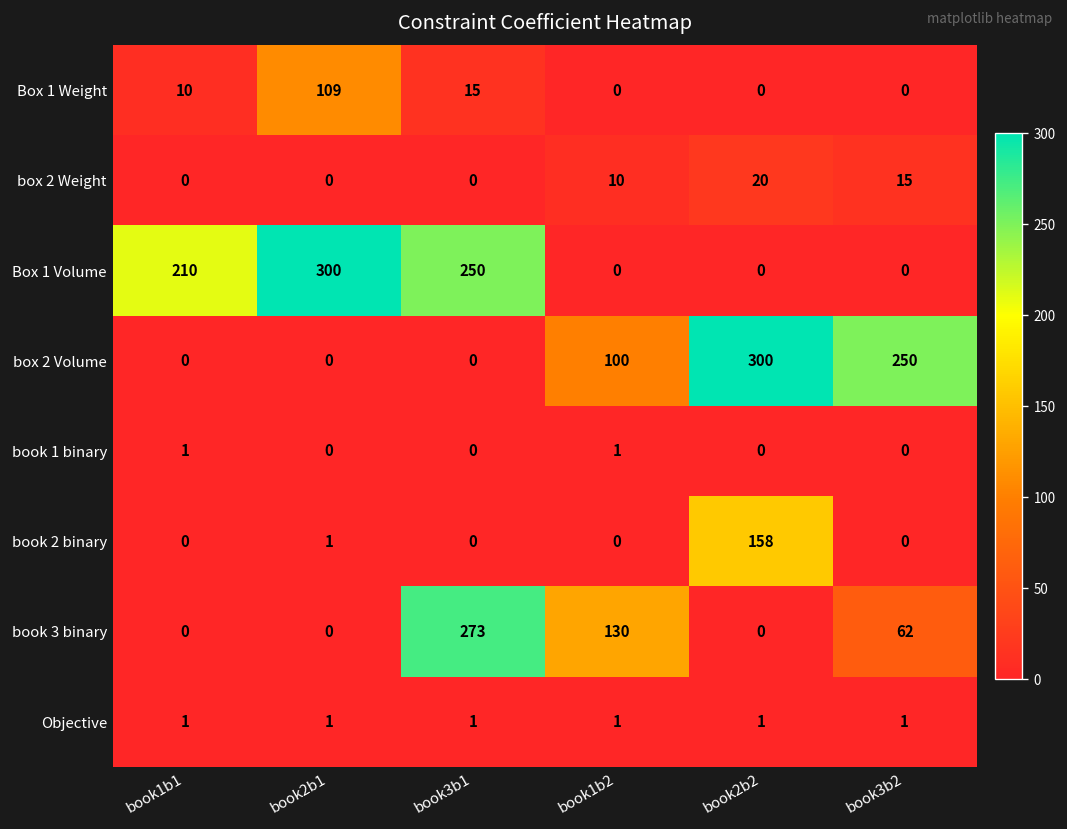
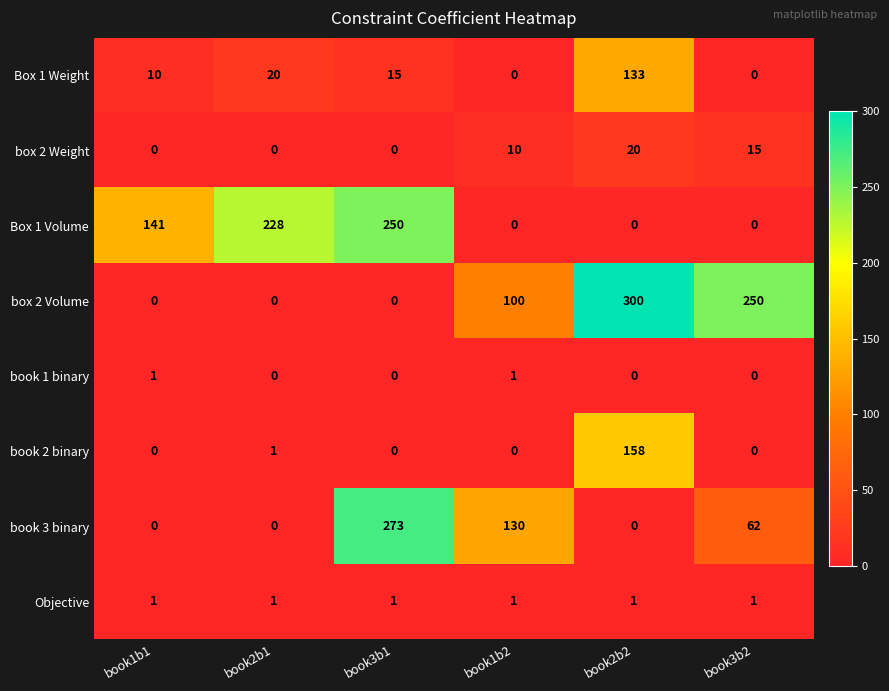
Box 1 Weight, book2b1: 109 -> 20
Box 1 Weight, book2b2: 0 -> 133
Box 1 Volume, book1b1: 210 -> 141
Box 1 Volume, book2b1: 300 -> 228
